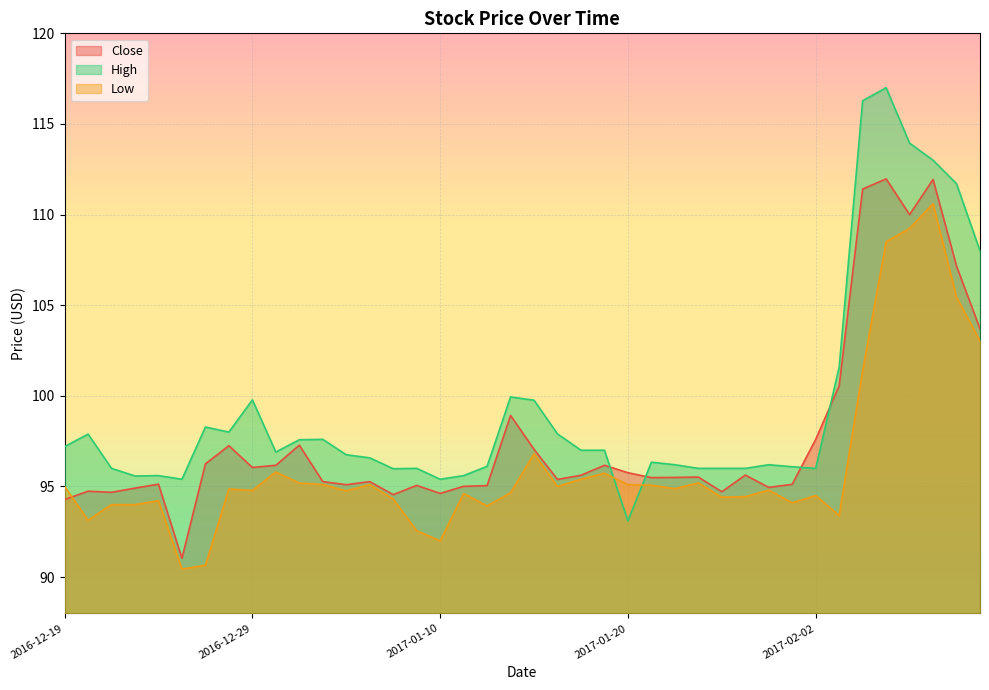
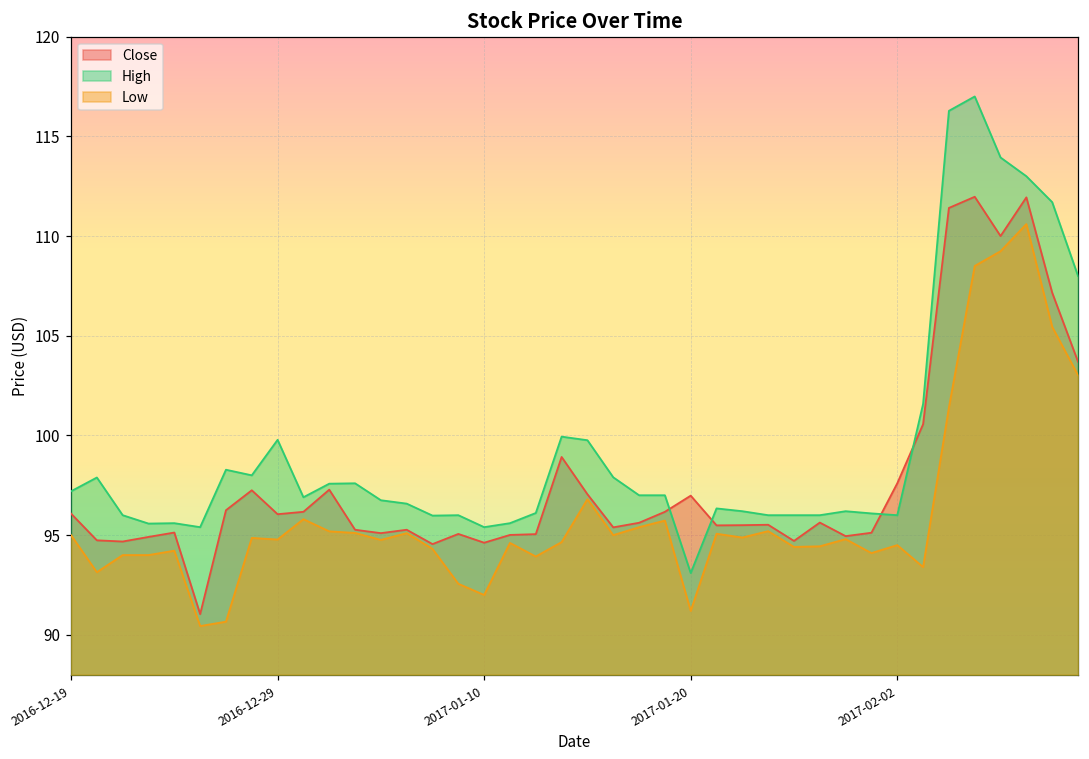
Close, 2016-12-19: 94.3 -> 96.1
Close, 2017-01-20: 95.8 -> 97.0
Low, 2017-01-20: 95.1 -> 91.2
